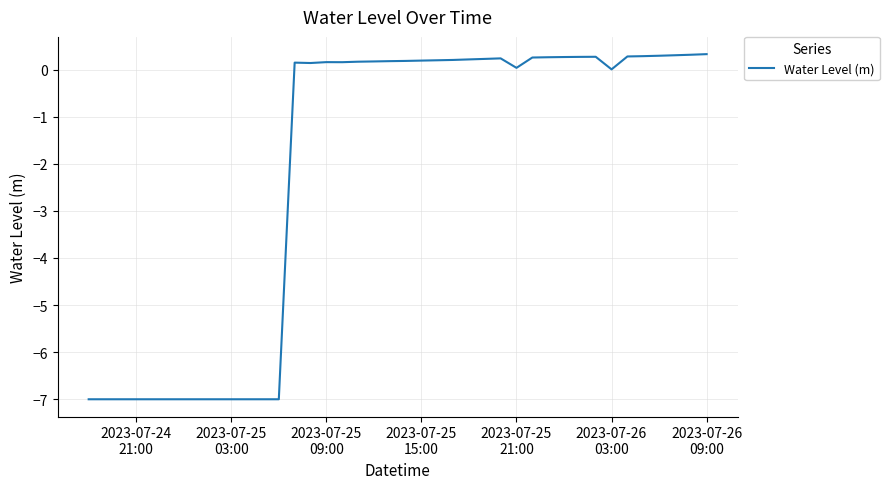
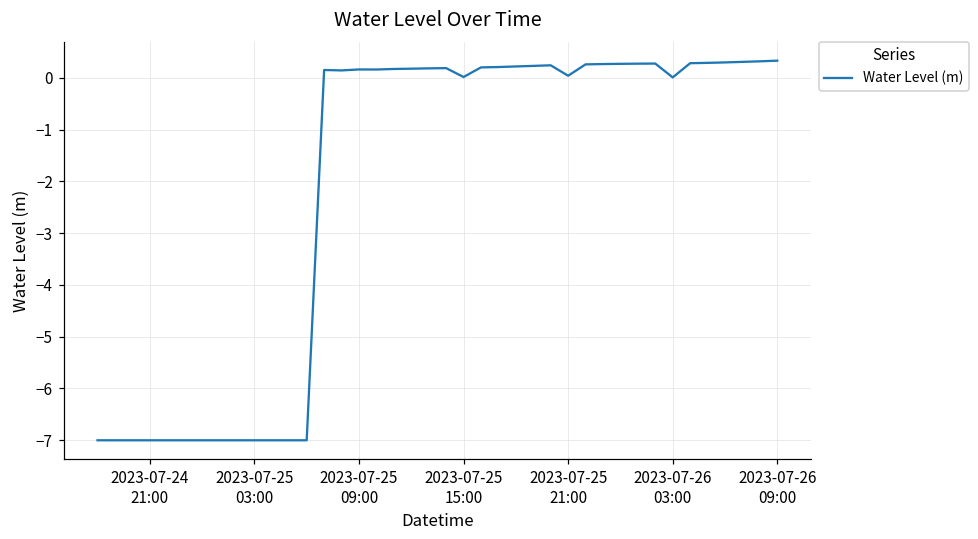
2023-07-25 15:00: 0.2 -> 0.0
